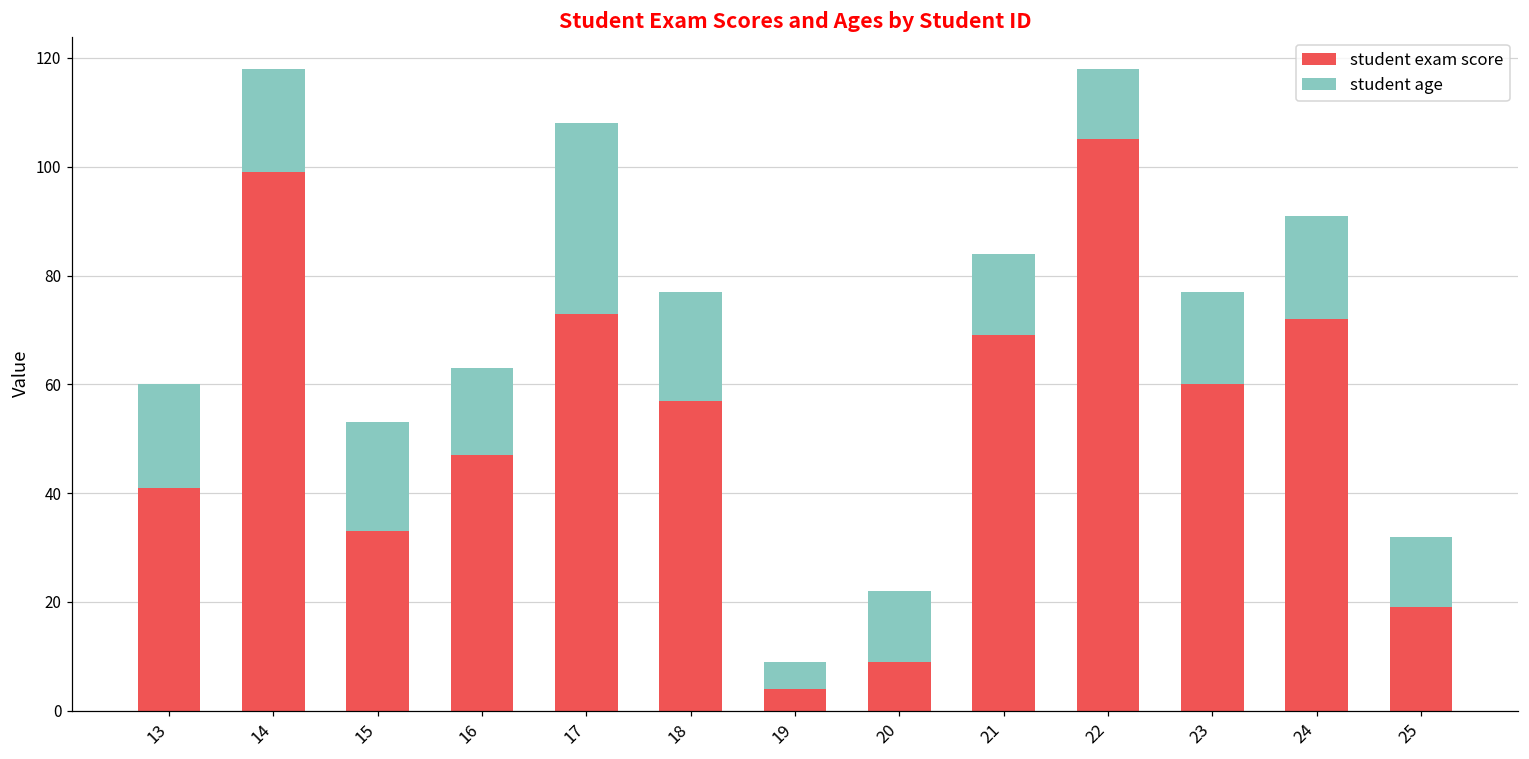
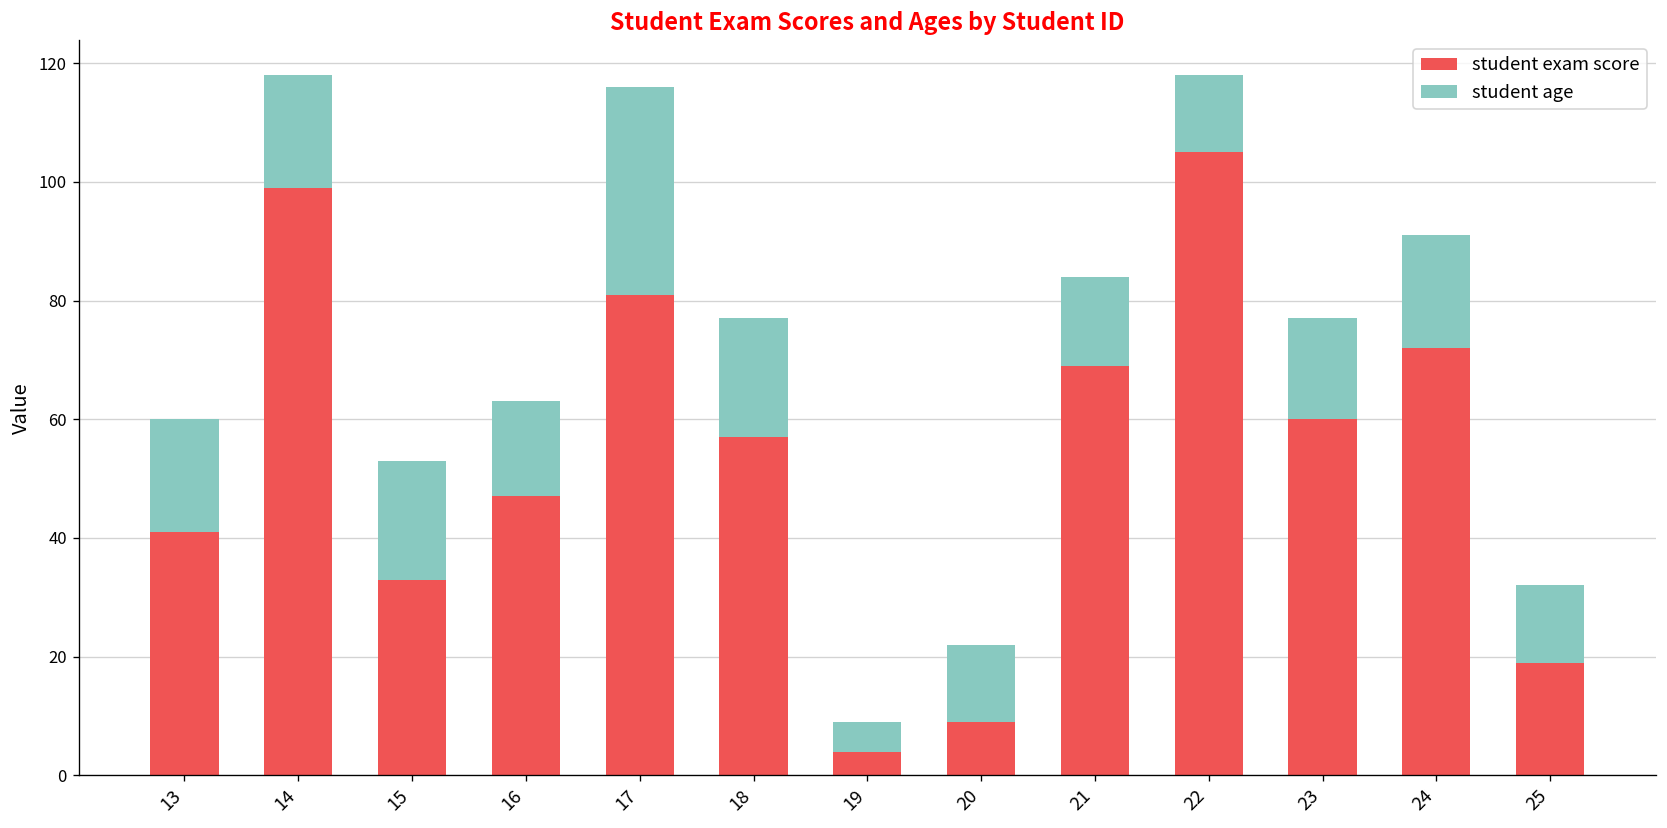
student exam score, 17: 73 -> 81
